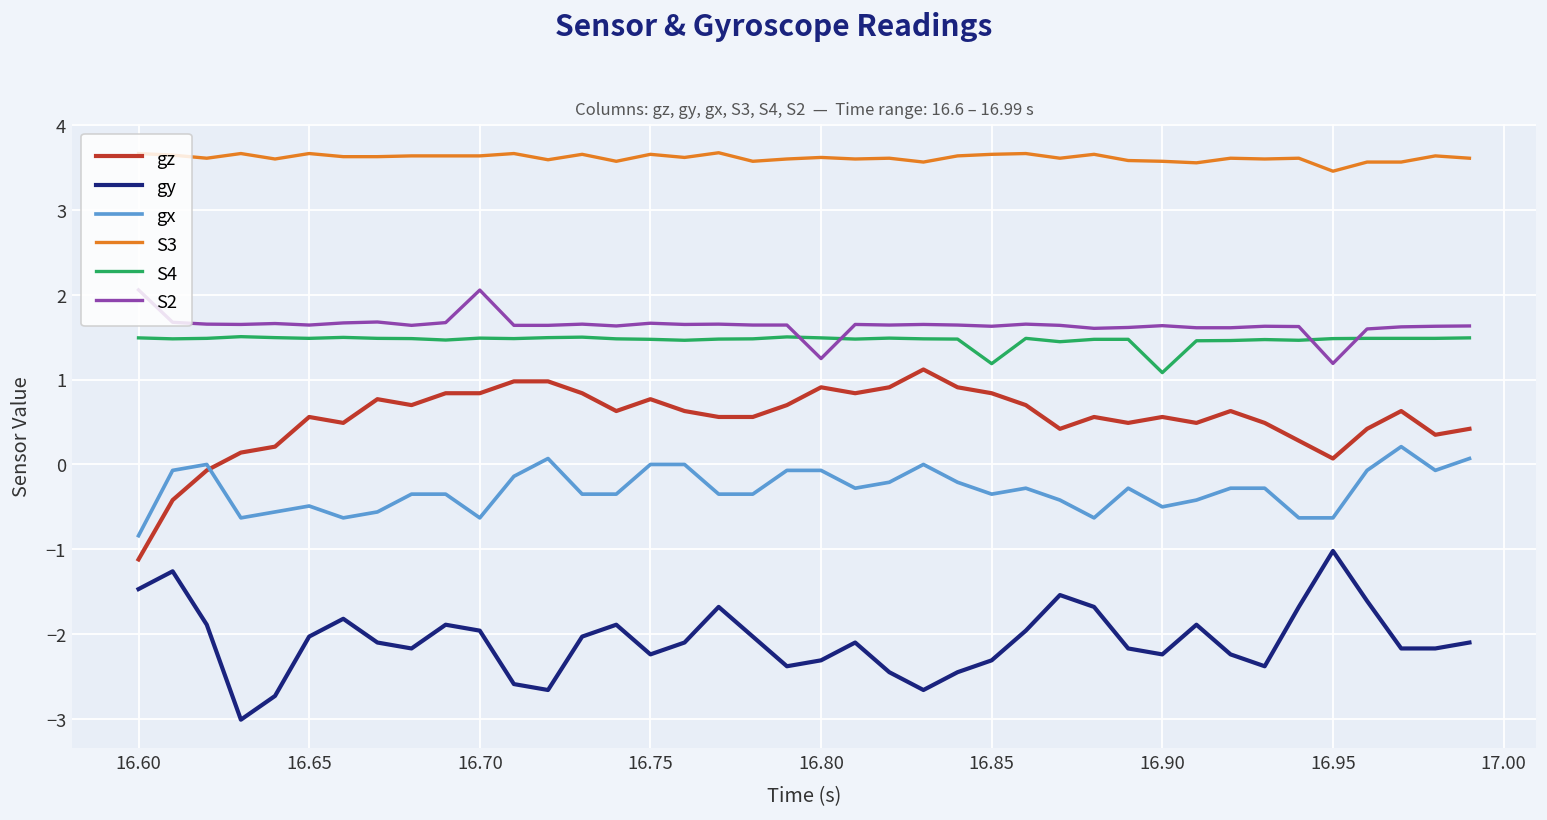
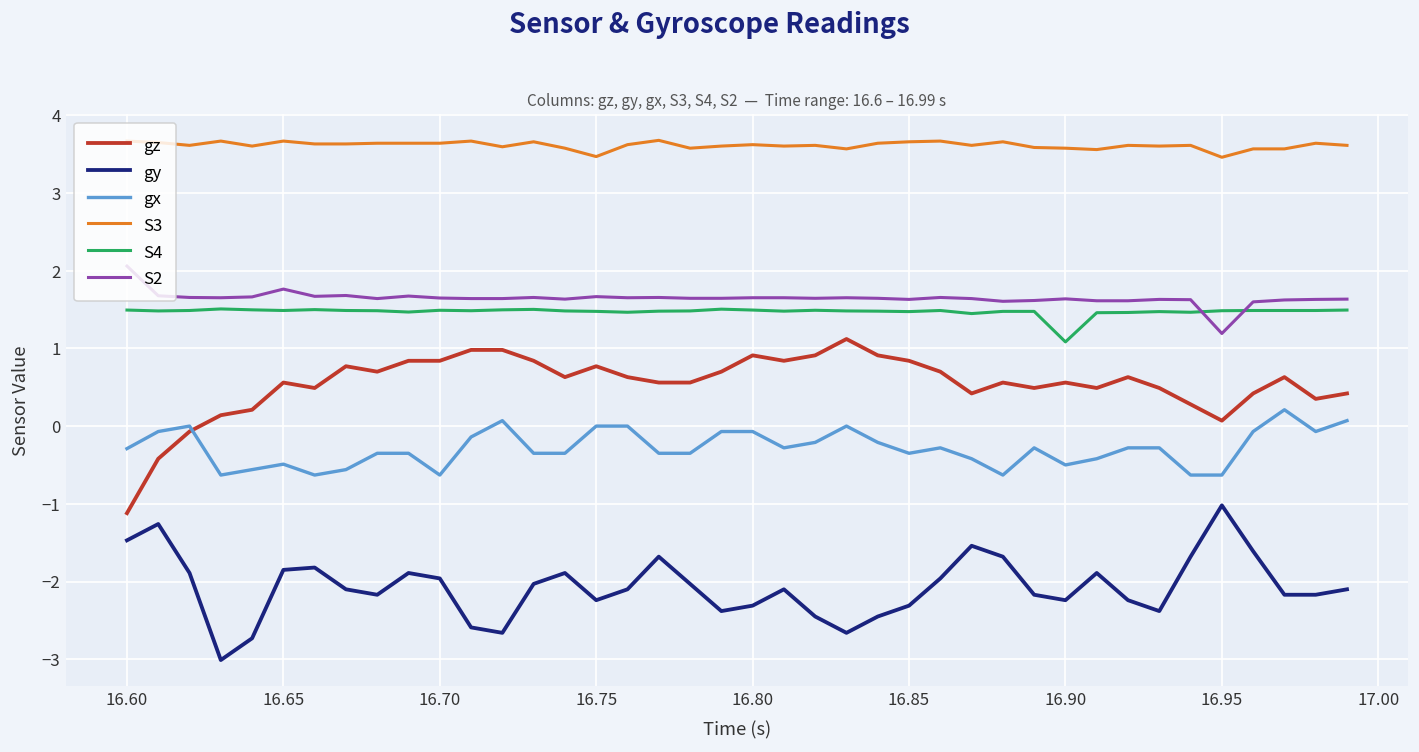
gx, 16.60: -0.8 -> -0.3
gy, 16.65: -2.0 -> -1.9
S2, 16.65: 1.6 -> 1.8
S2, 16.70: 2.1 -> 1.6
S3, 16.75: 3.7 -> 3.5
S2, 16.80: 1.2 -> 1.7
S4, 16.85: 1.2 -> 1.5
